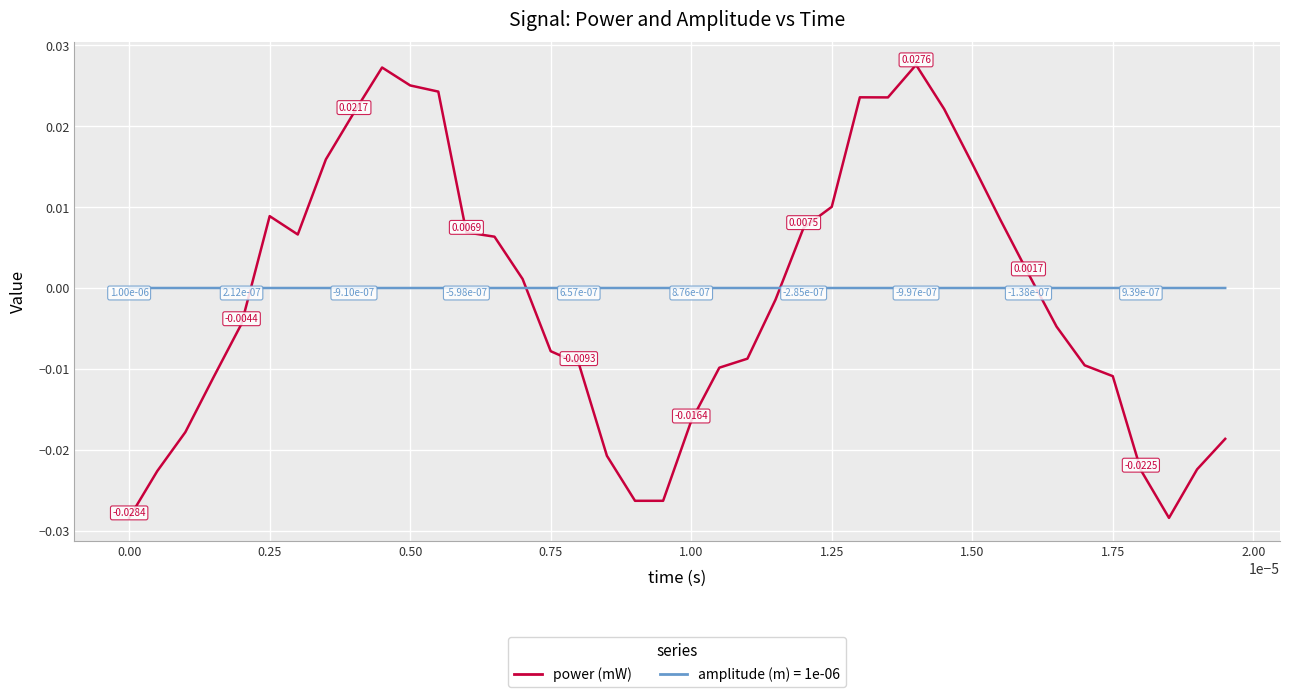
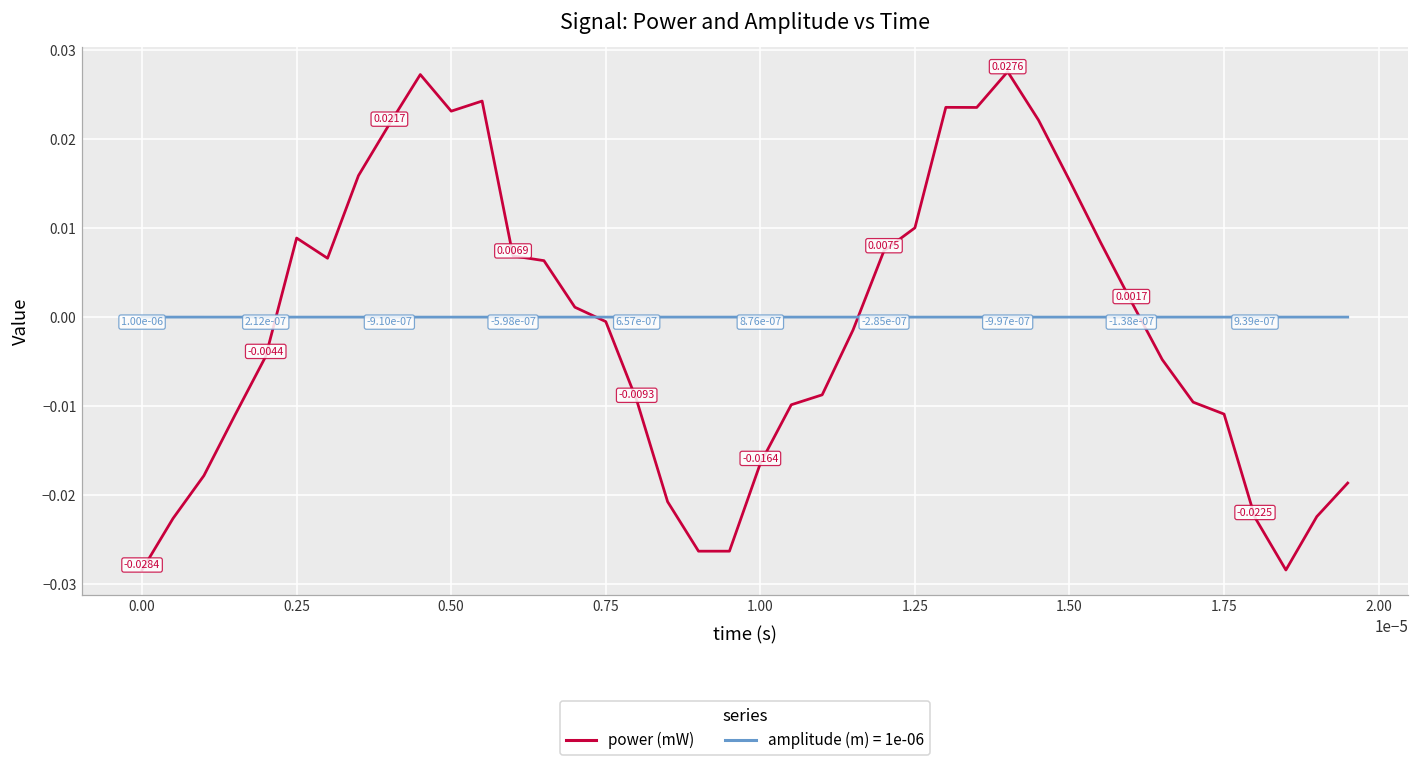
power (mW), 0.50: 0.025 -> 0.023
power (mW), 0.75: -0.008 -> -0.001
